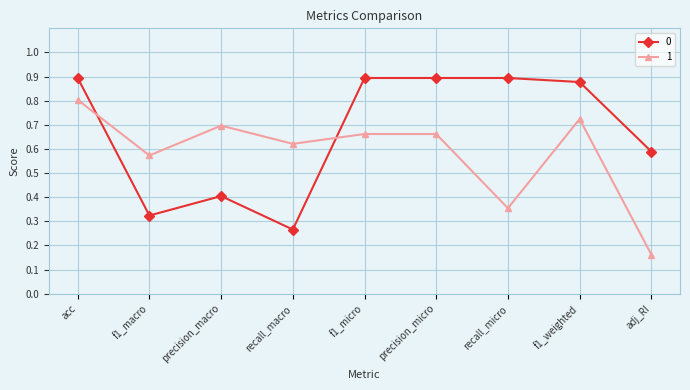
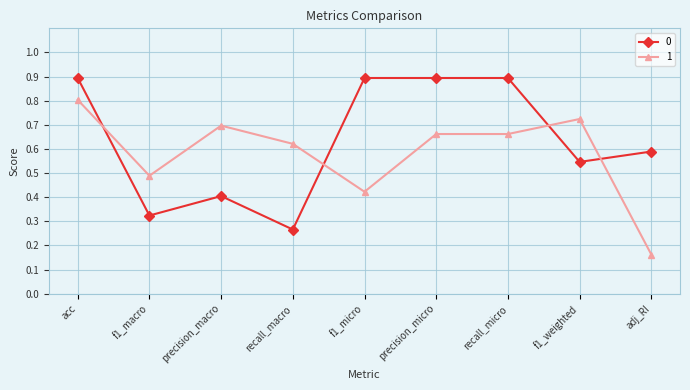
1, f1_macro: 0.57 -> 0.49
1, f1_micro: 0.66 -> 0.42
1, recall_micro: 0.35 -> 0.66
0, f1_weighted: 0.88 -> 0.55
